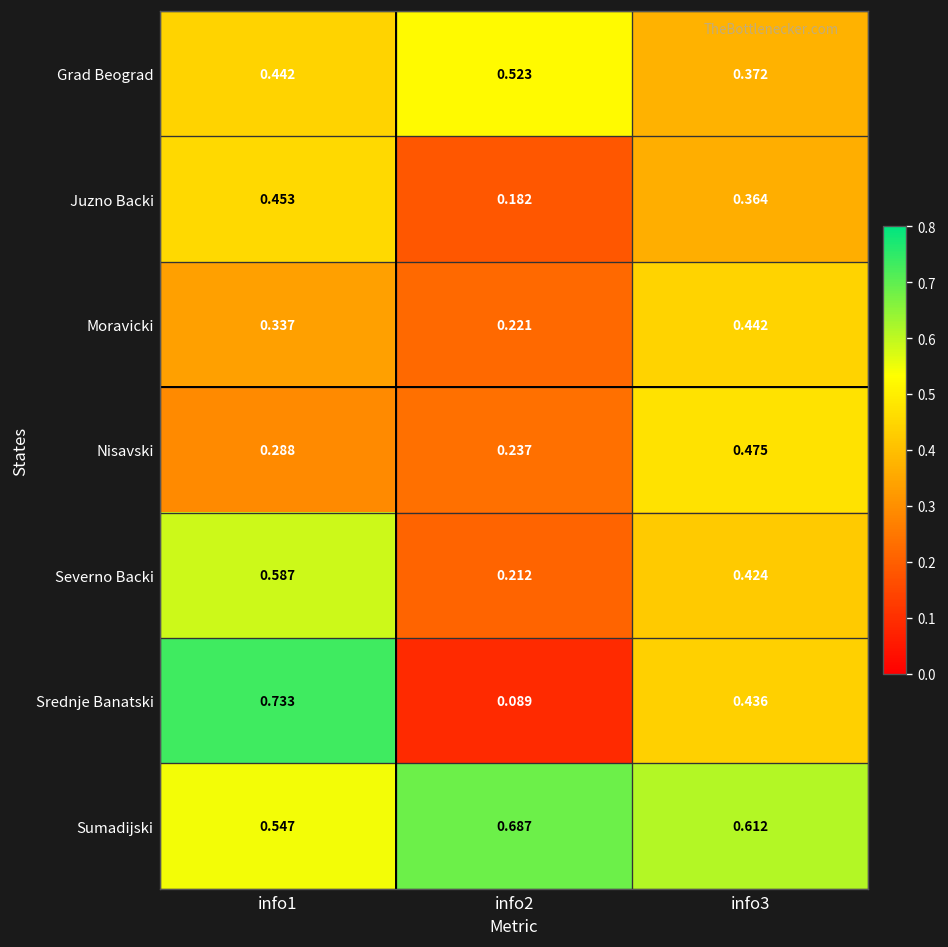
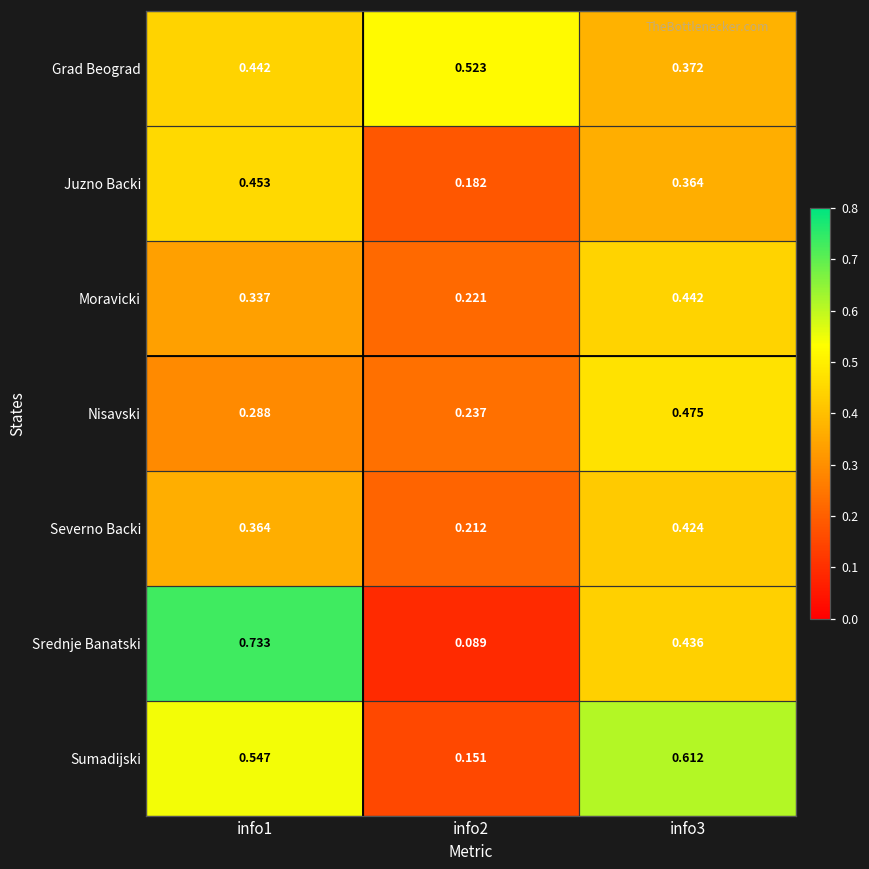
Severno Backi, info1: 0.587 -> 0.364
Sumadijski, info2: 0.687 -> 0.151
